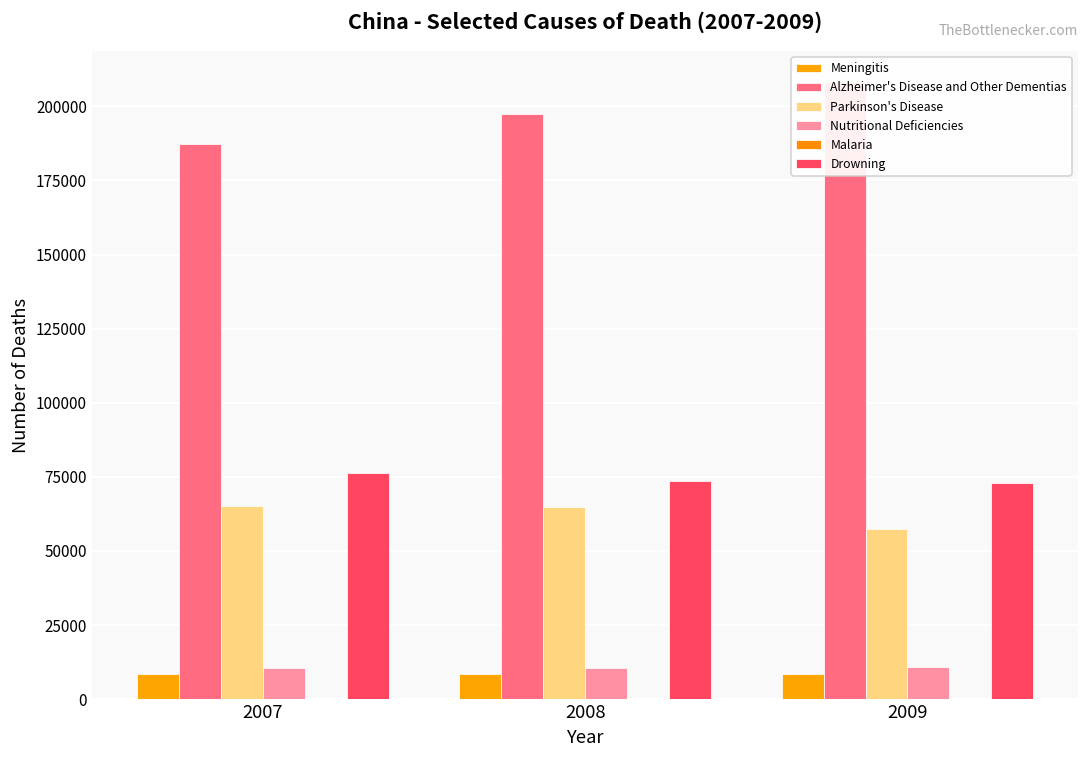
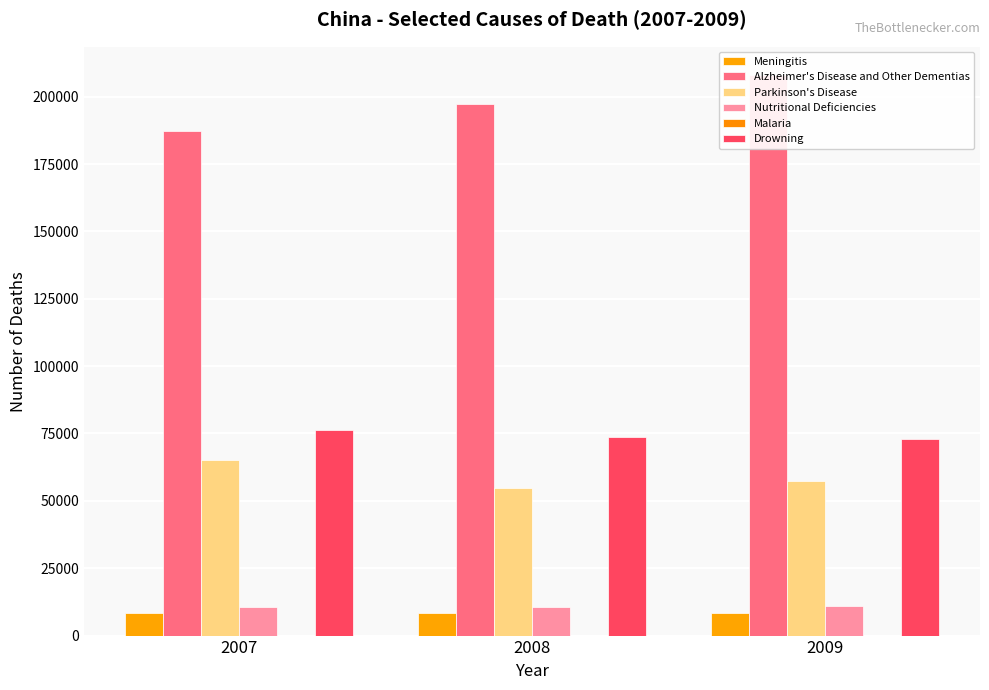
Parkinson's Disease, 2008: 65000 -> 55000
